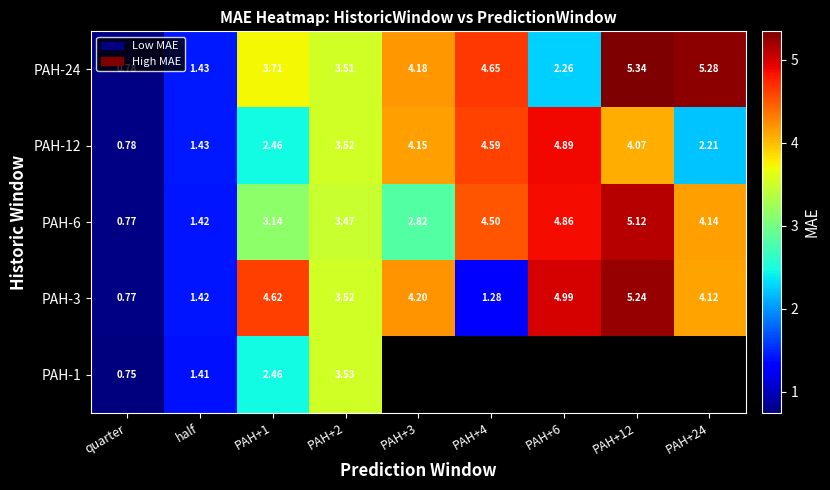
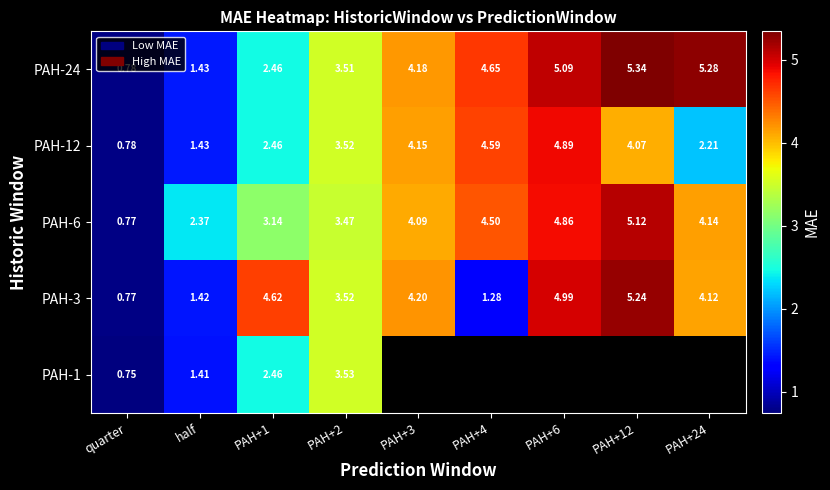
PAH-24, PAH+1: 3.71 -> 2.46
PAH-24, PAH+6: 2.26 -> 5.09
PAH-6, half: 1.42 -> 2.37
PAH-6, PAH+3: 2.82 -> 4.09
